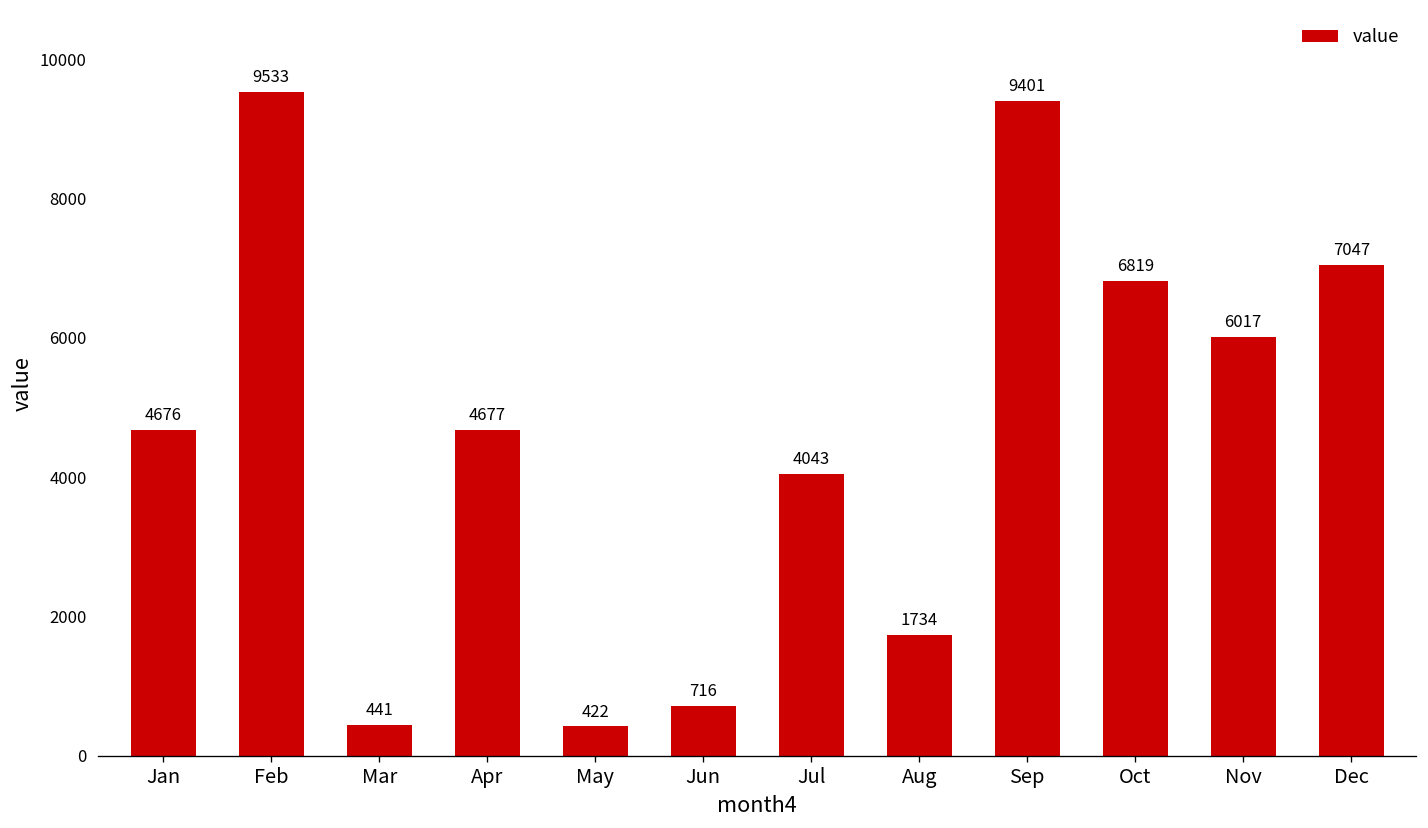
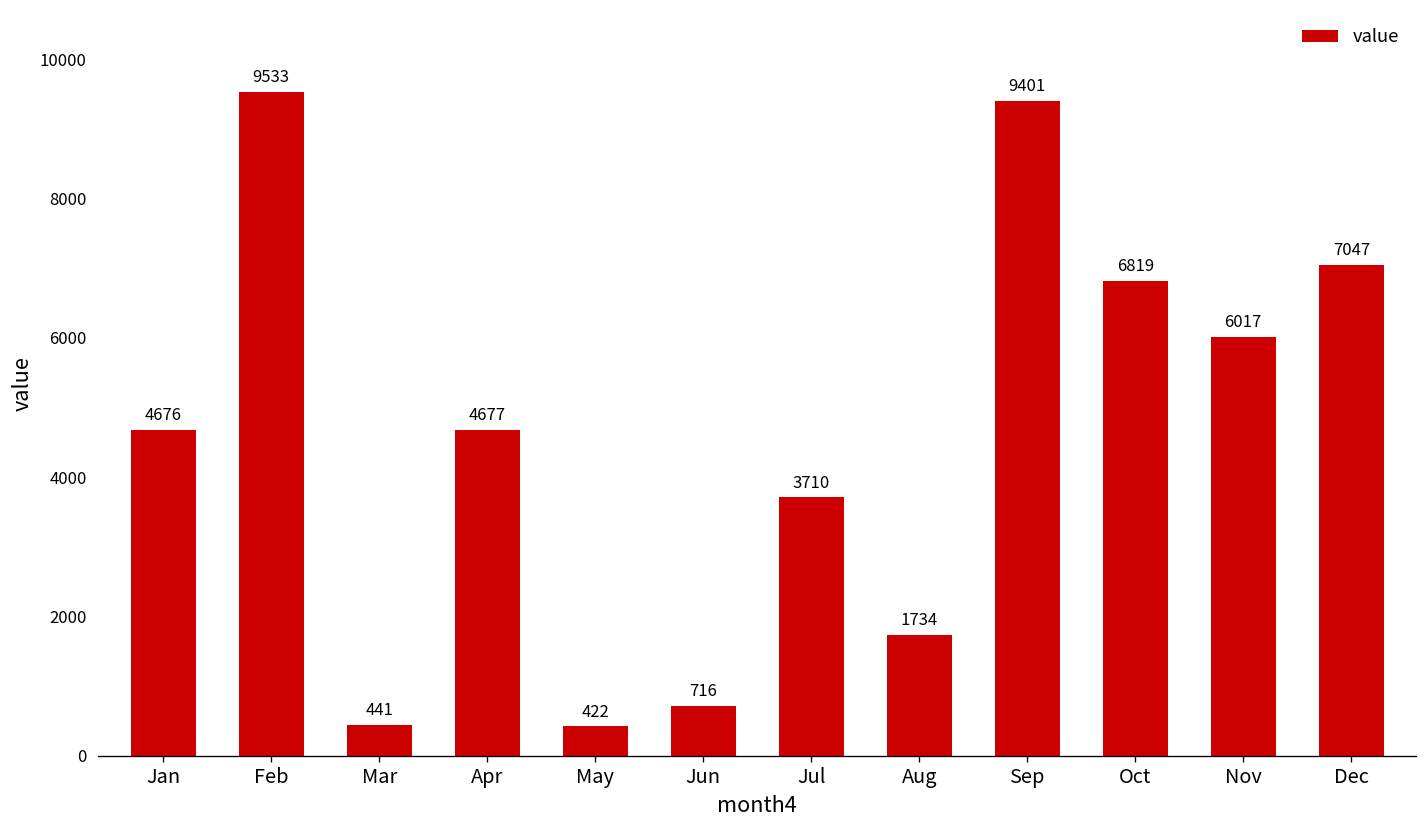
Jul: 4043 -> 3710
